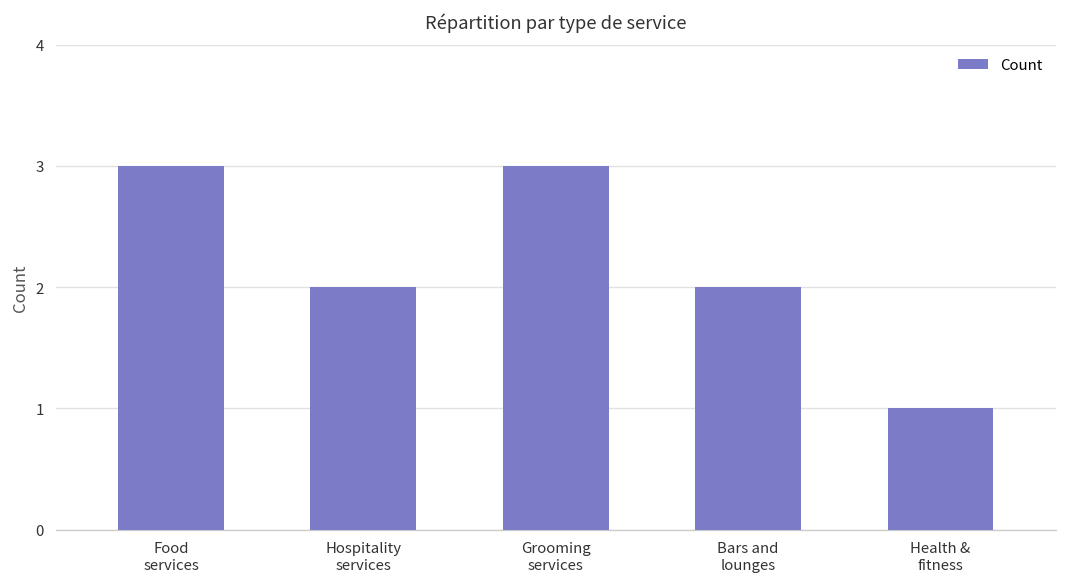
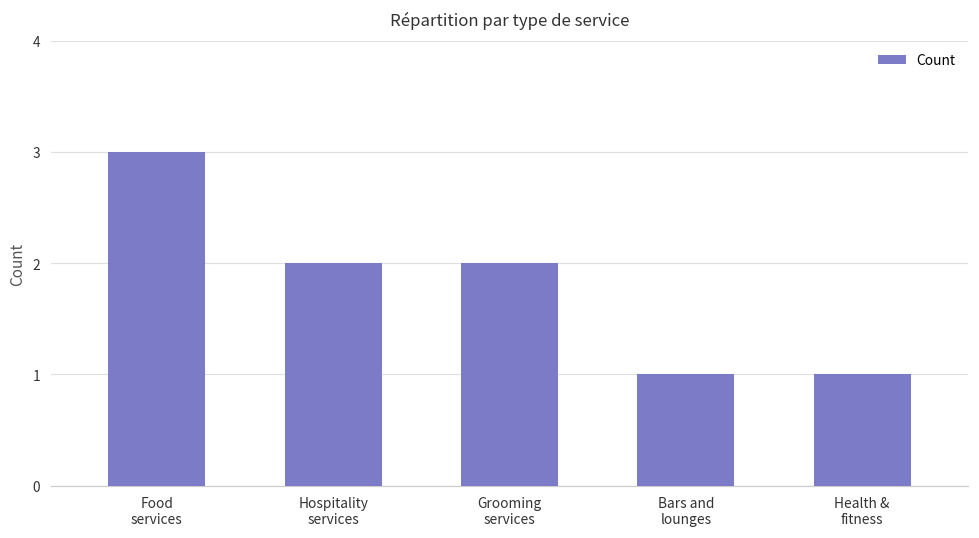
Grooming services: 3 -> 2
Bars and lounges: 2 -> 1
